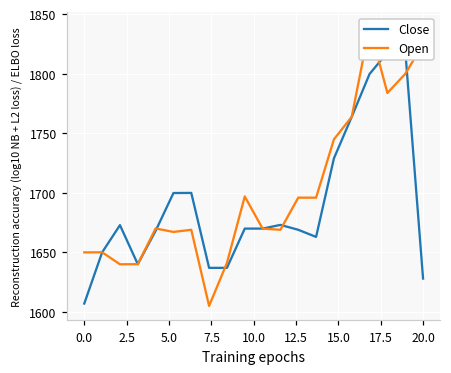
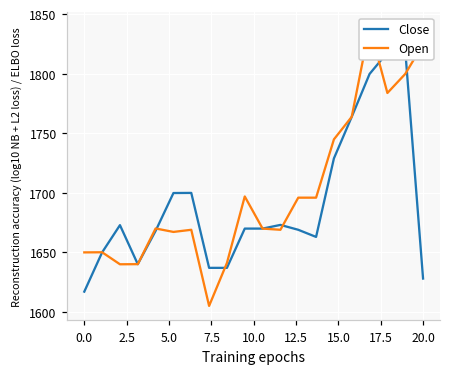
Close, 0.0: 1607 -> 1617
